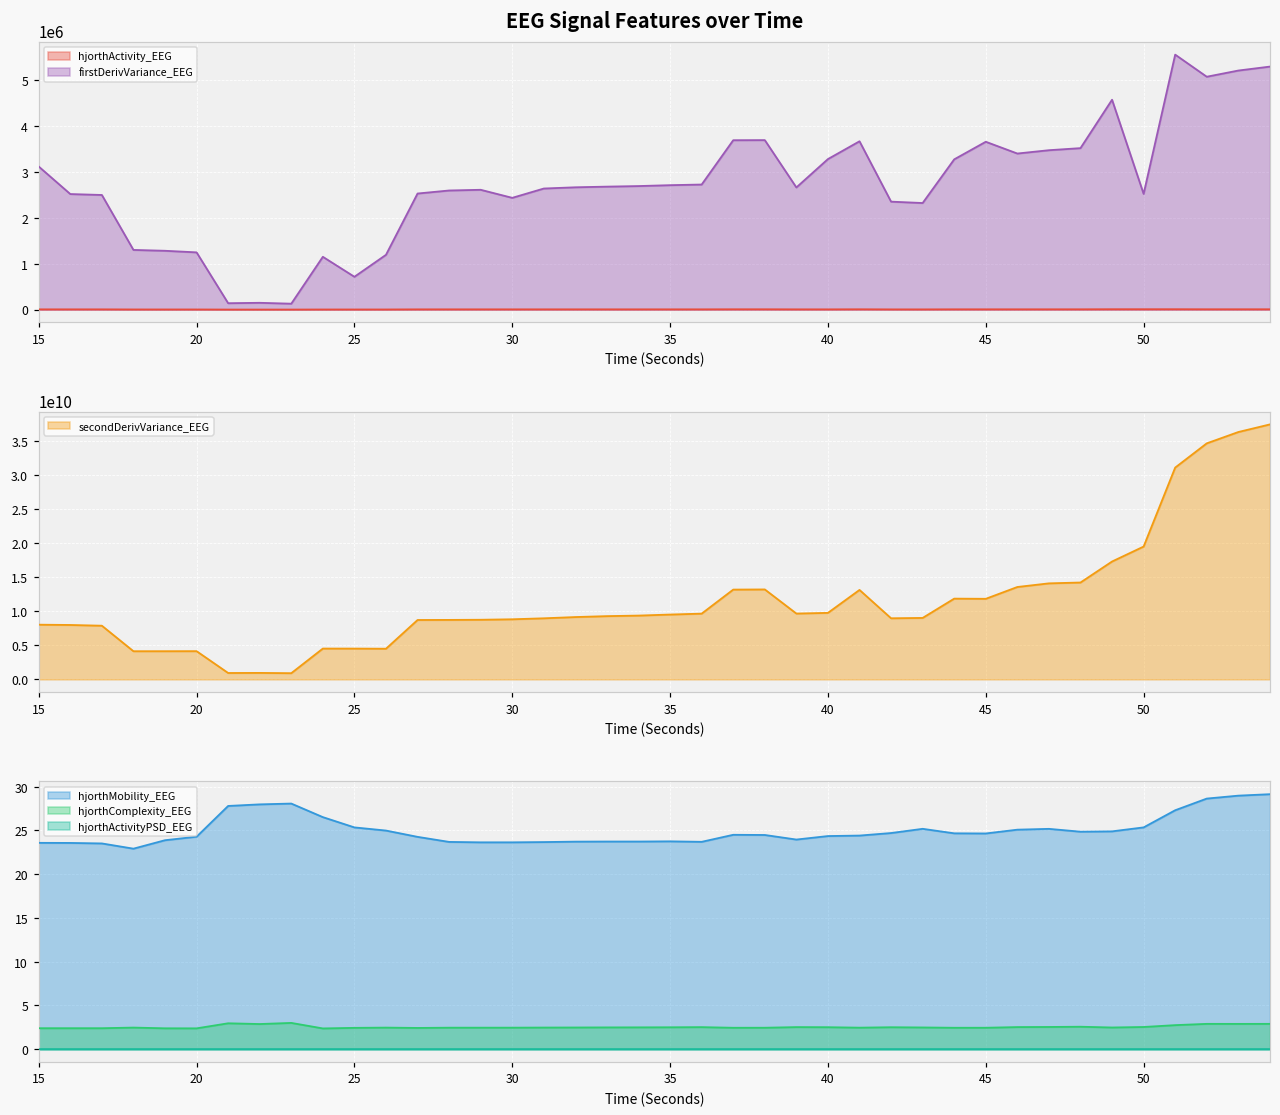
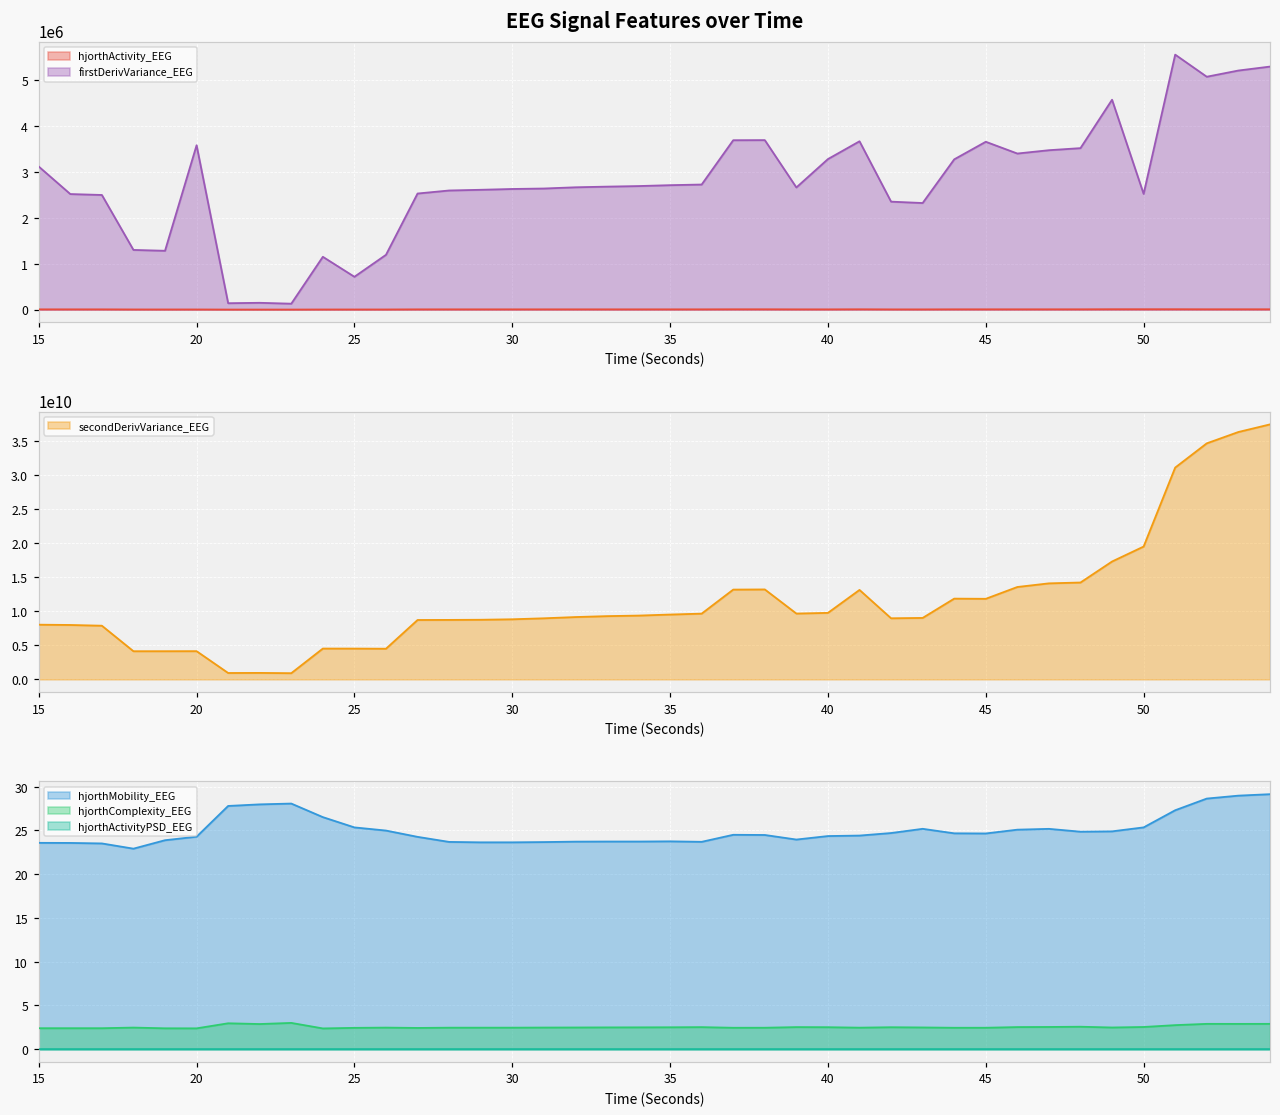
EEG Signal Features over Time, firstDerivVariance_EEG, 20: 1200000 -> 3600000
EEG Signal Features over Time, firstDerivVariance_EEG, 30: 2400000 -> 2600000
